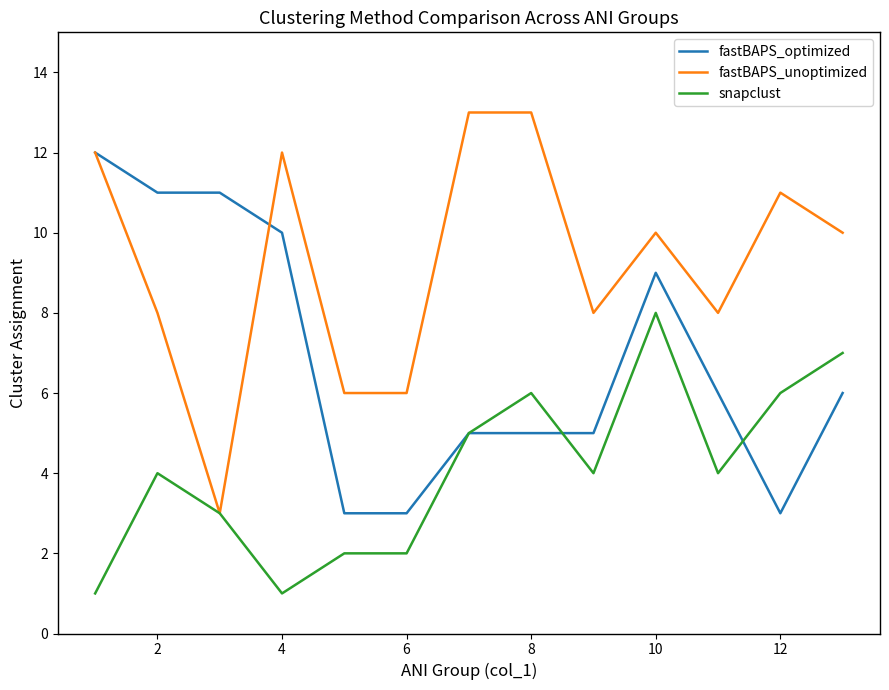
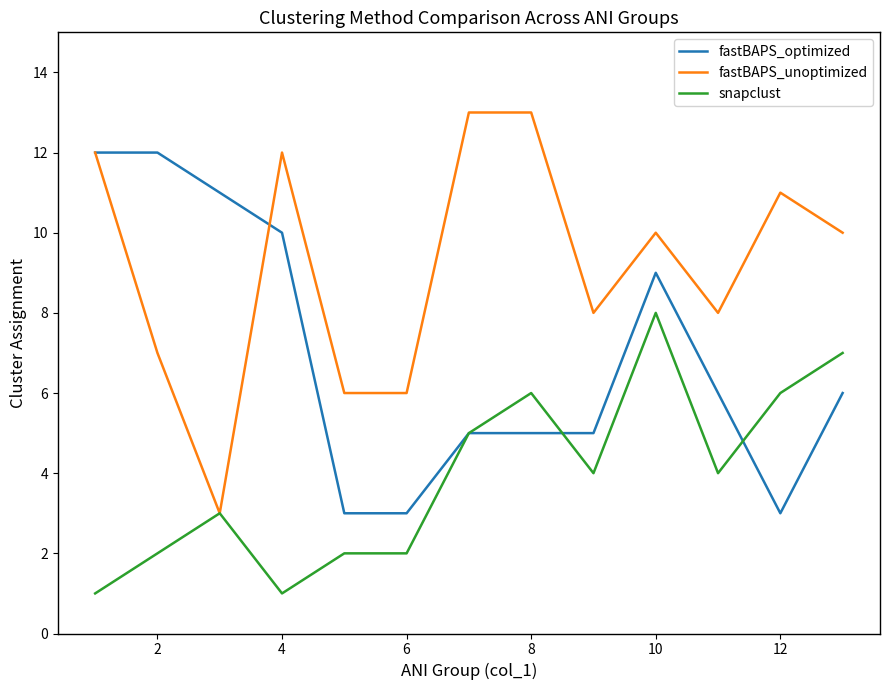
fastBAPS_optimized, 2: 11 -> 12
fastBAPS_unoptimized, 2: 8 -> 7
snapclust, 2: 4 -> 2
